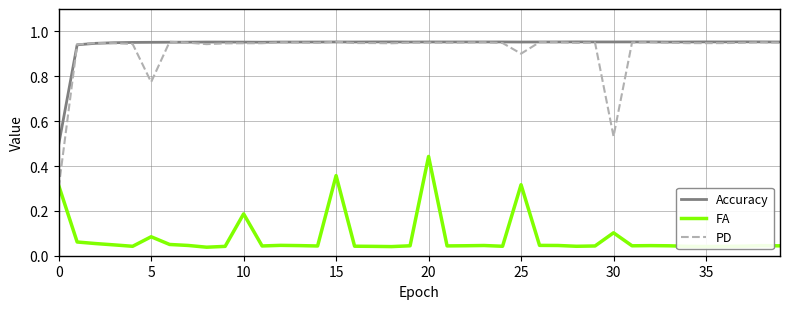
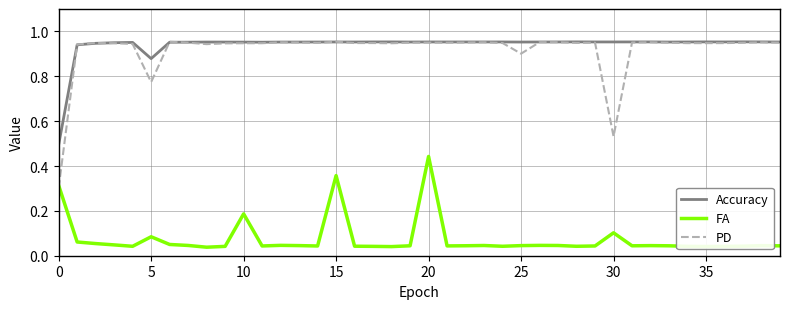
Accuracy, 5: 0.95 -> 0.88
FA, 25: 0.32 -> 0.05
